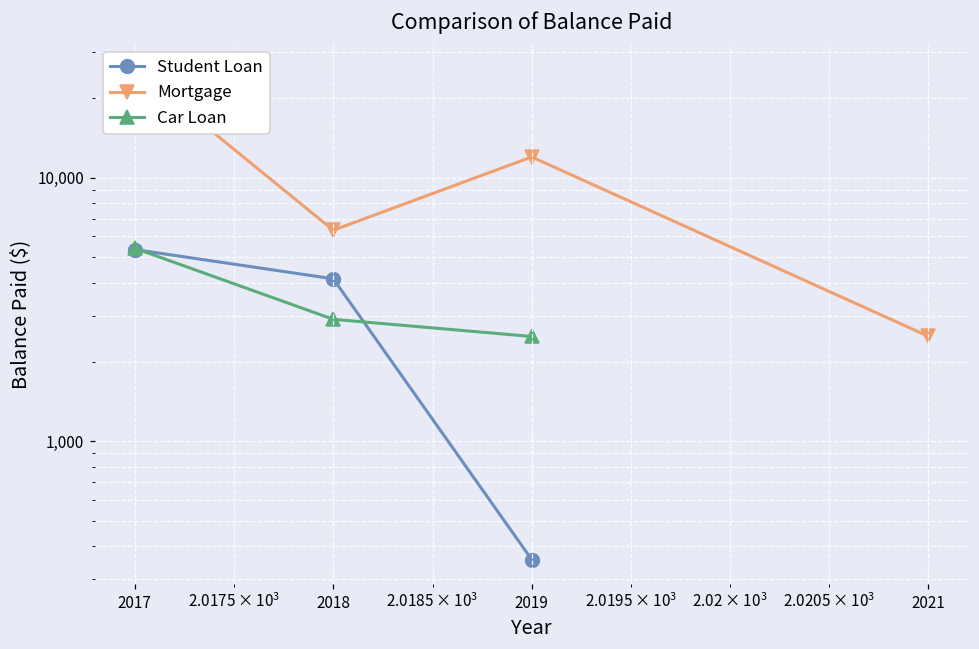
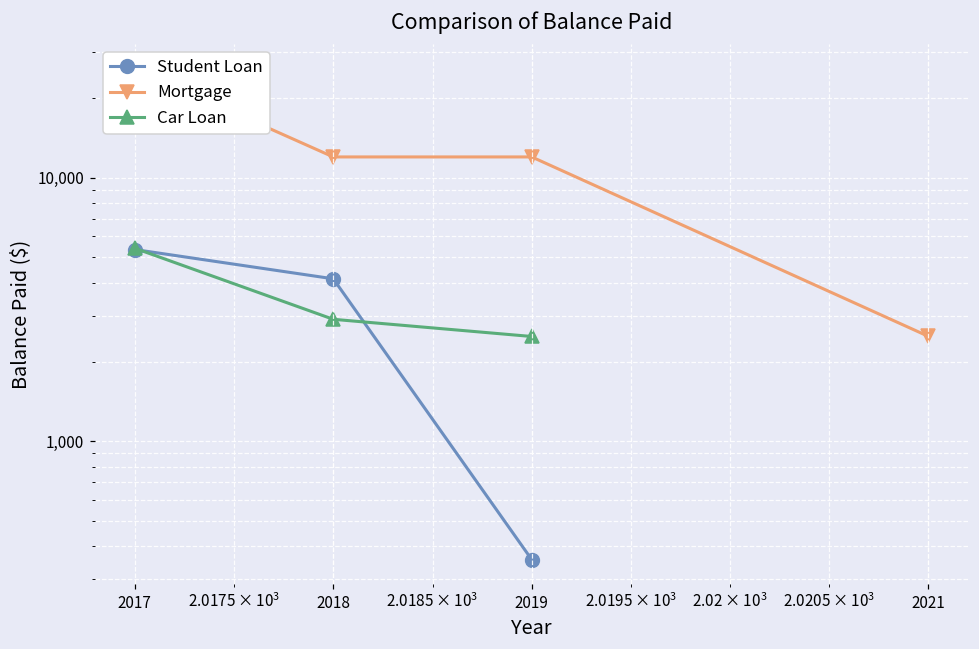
Mortgage, 2018: 6,300 -> 12,000
